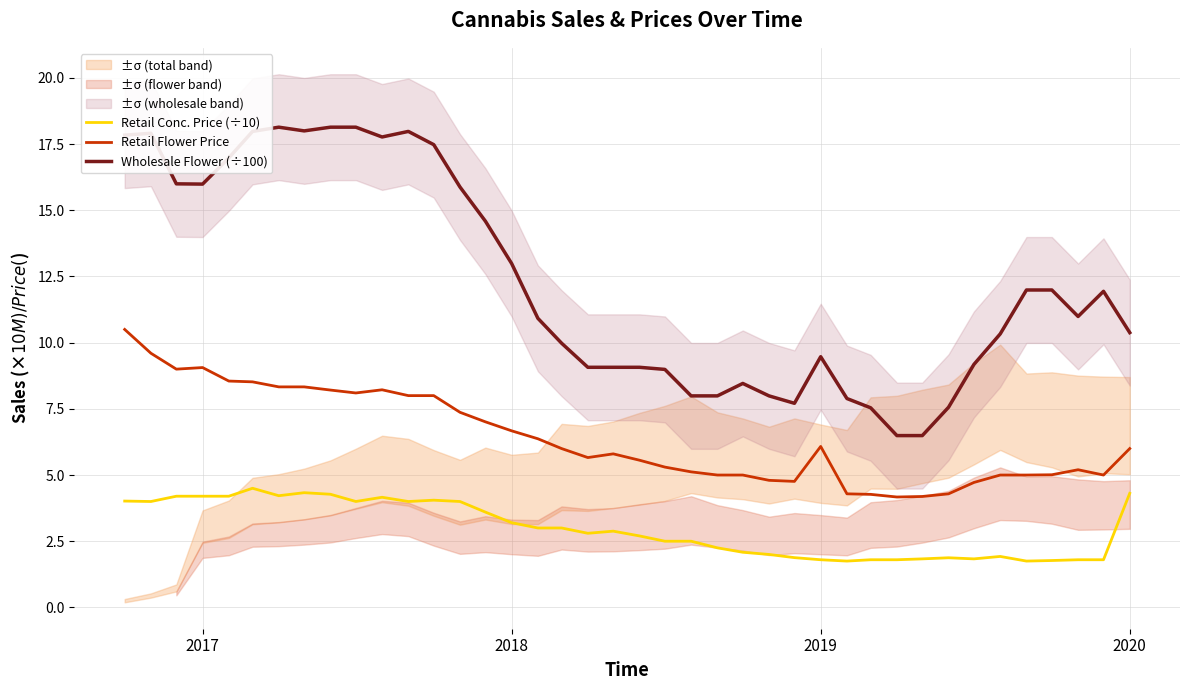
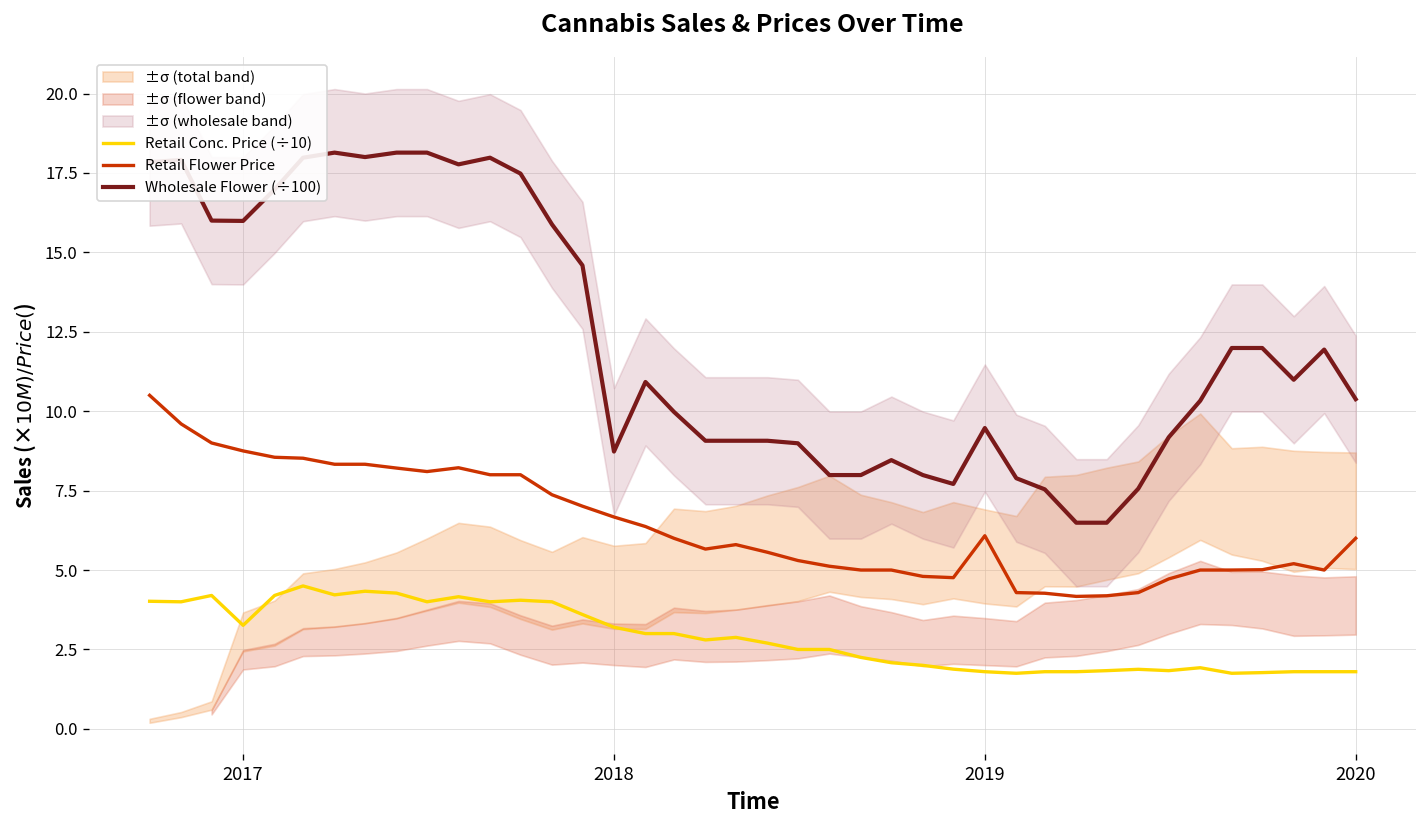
Retail Conc. Price (÷10), 2017: 4.2 -> 3.3
Retail Flower Price, 2017: 9.1 -> 8.8
Wholesale Flower (÷100), 2018: 13.0 -> 8.7
Retail Conc. Price (÷10), 2020: 4.3 -> 1.8
